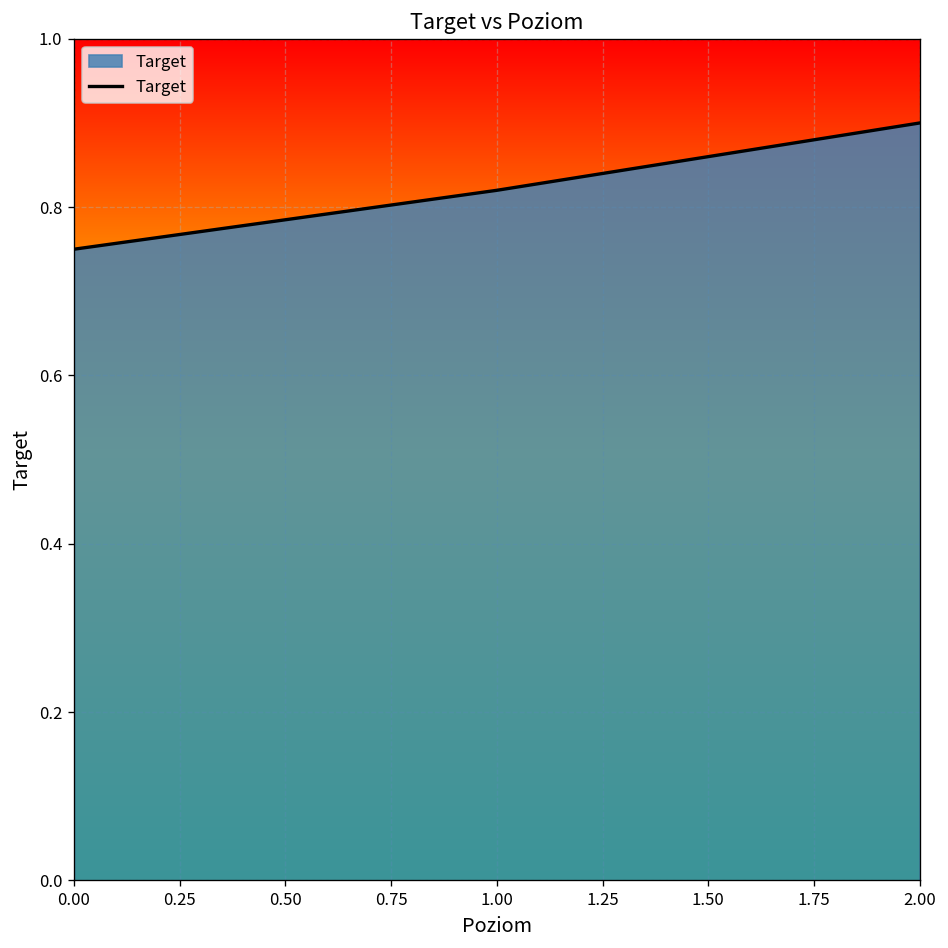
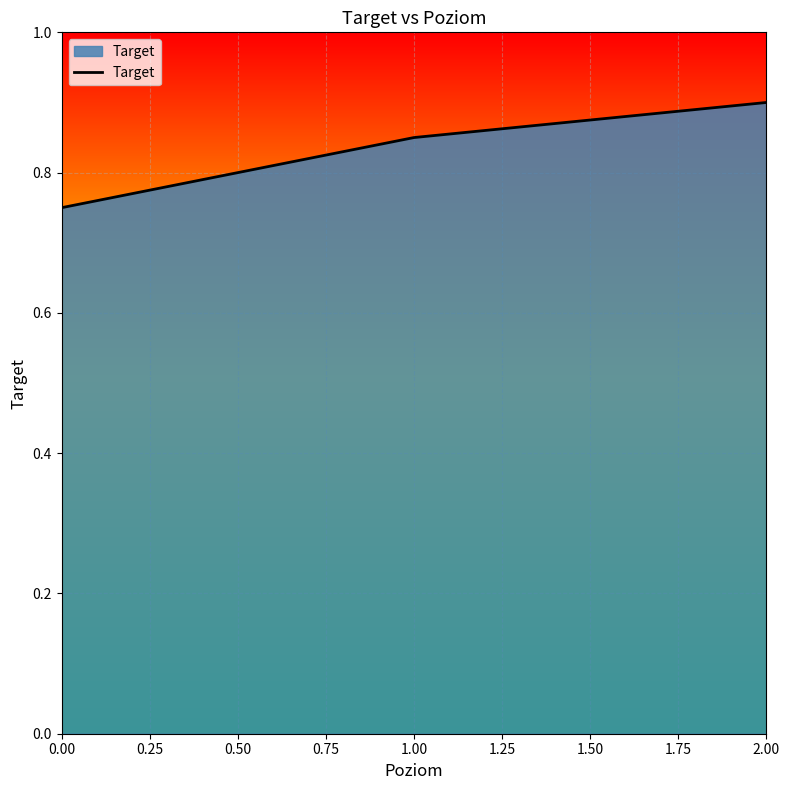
1.00: 0.82 -> 0.85
